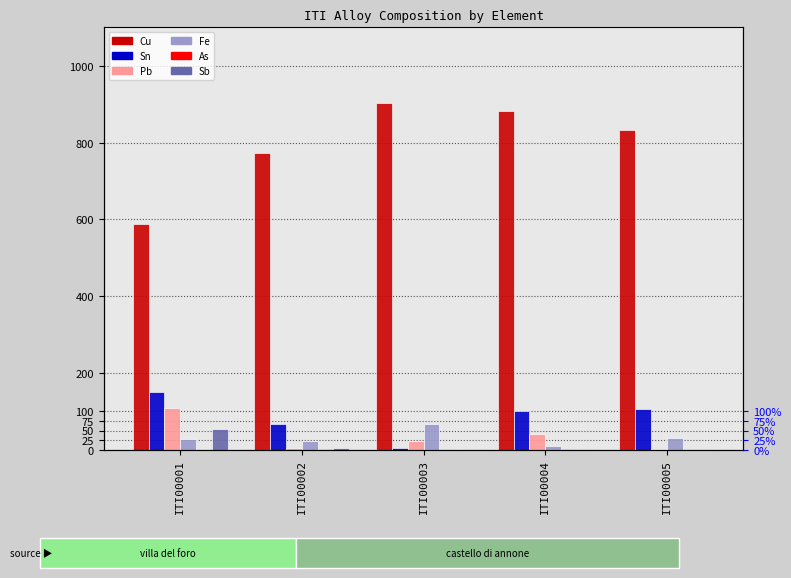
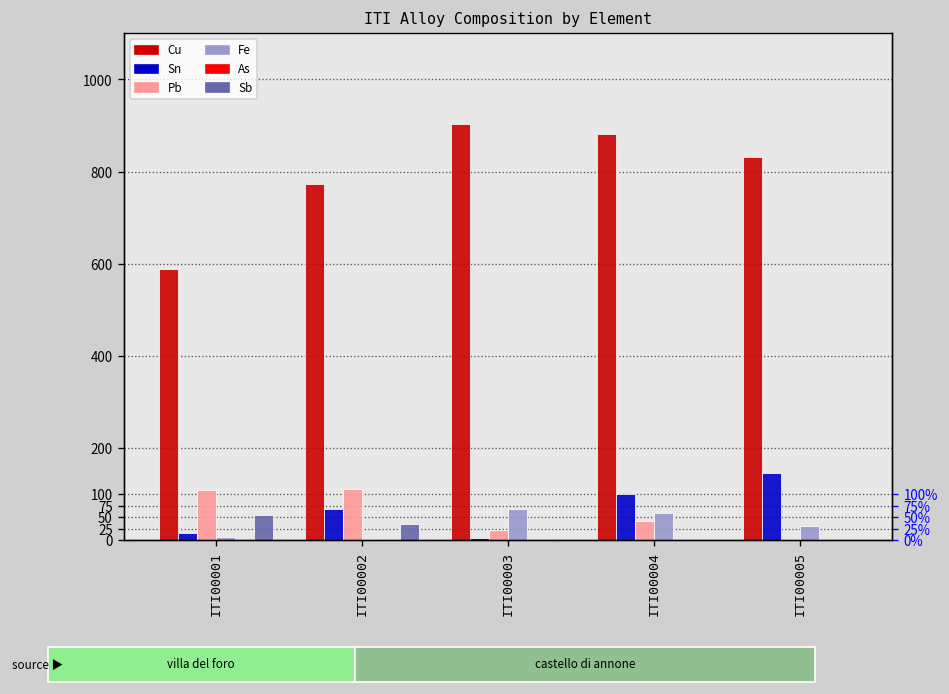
Sn, ITI00001: 150 -> 10
Fe, ITI00001: 30 -> 10
Pb, ITI00002: 0 -> 110
Fe, ITI00002: 20 -> 0
Sb, ITI00002: 0 -> 40
Fe, ITI00004: 10 -> 60
Sn, ITI00005: 110 -> 150
